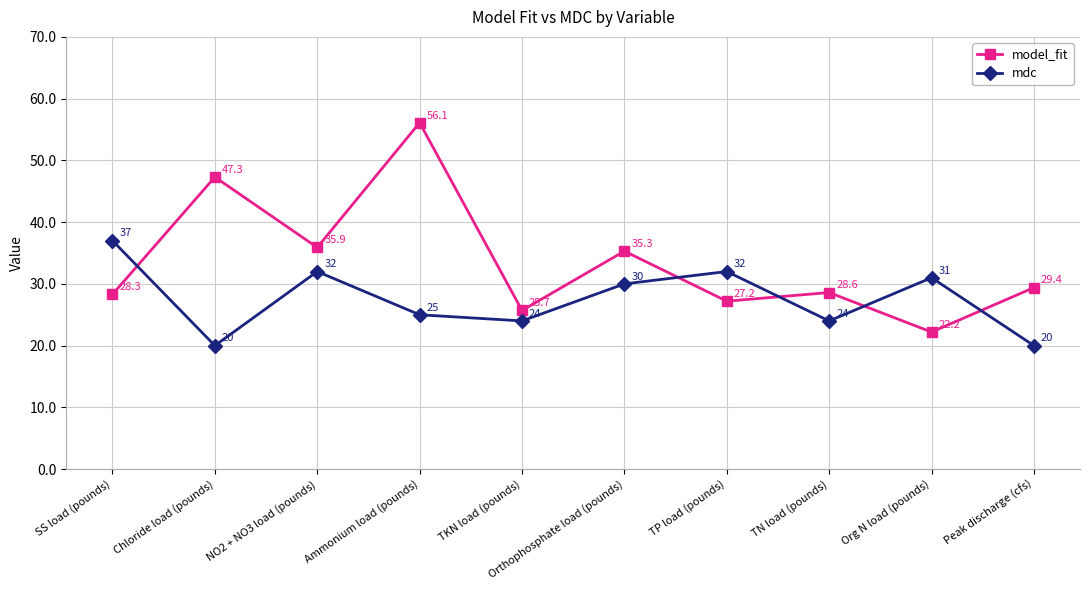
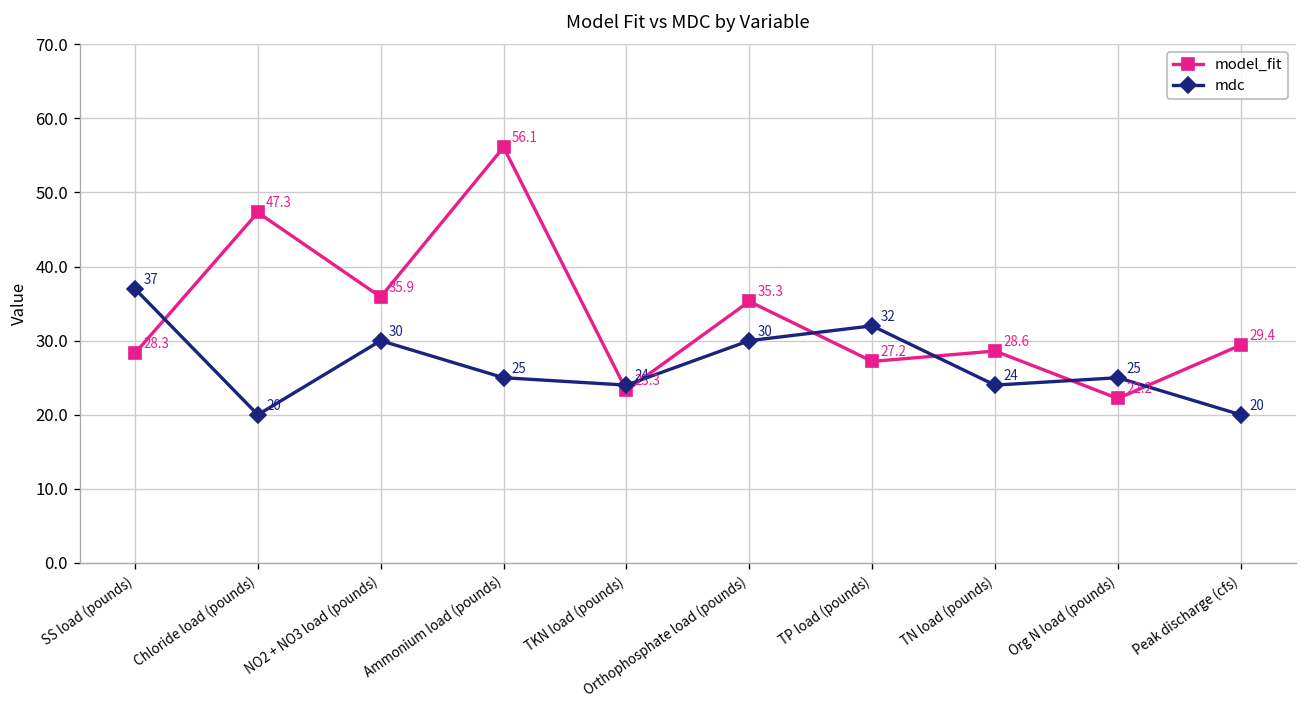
mdc, NO2 + NO3 load (pounds): 32 -> 30
model_fit, TKN load (pounds): 25.7 -> 23.3
mdc, Org N load (pounds): 31 -> 25
